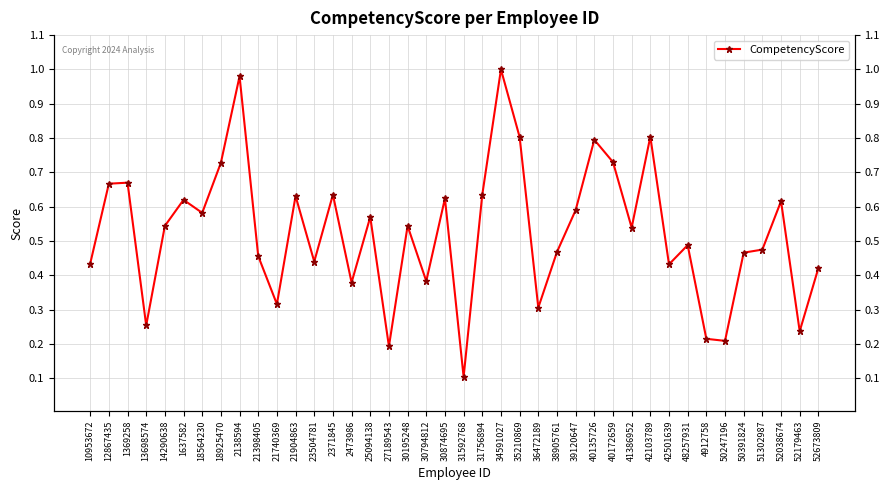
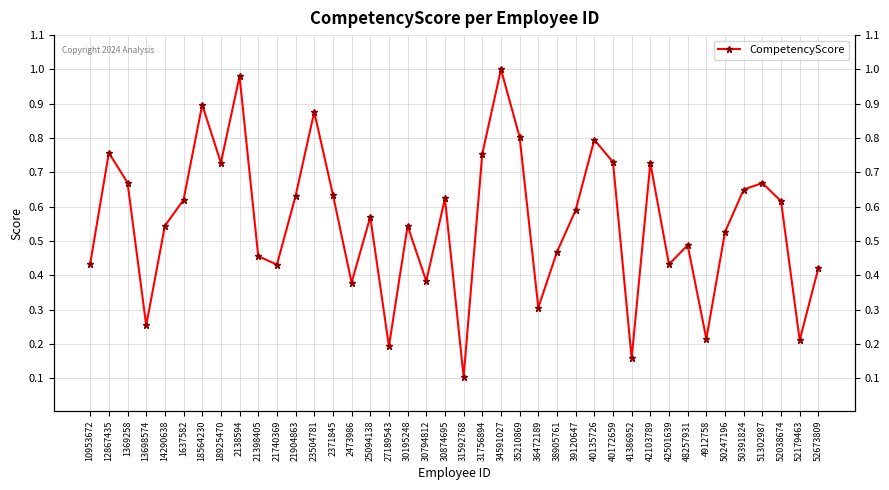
12867435: 0.67 -> 0.76
18564230: 0.58 -> 0.90
21740369: 0.32 -> 0.43
23504781: 0.44 -> 0.88
31756894: 0.64 -> 0.75
41386952: 0.54 -> 0.16
42103789: 0.80 -> 0.73
50247196: 0.21 -> 0.53
50391824: 0.47 -> 0.65
51302987: 0.48 -> 0.67
52179463: 0.24 -> 0.21
